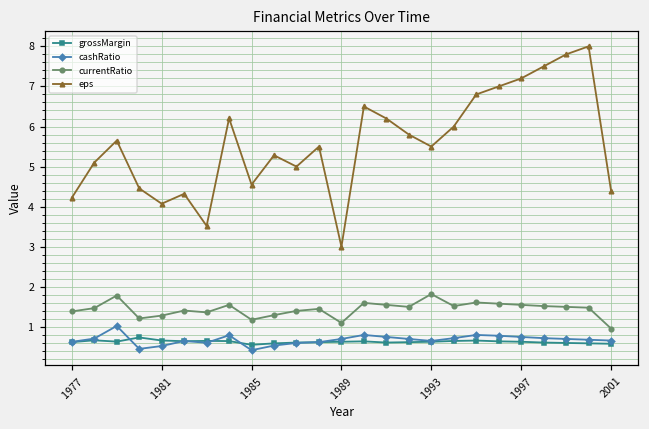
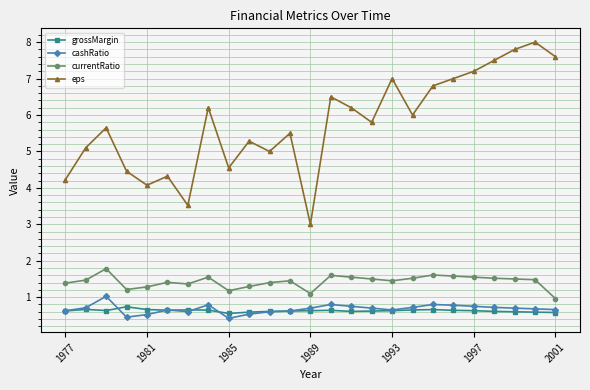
currentRatio, 1993: 1.8 -> 1.5
eps, 1993: 5.5 -> 7.0
eps, 2001: 4.4 -> 7.6
